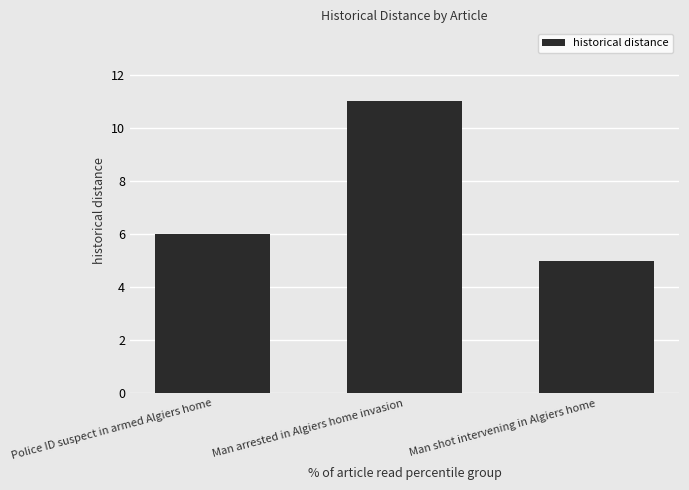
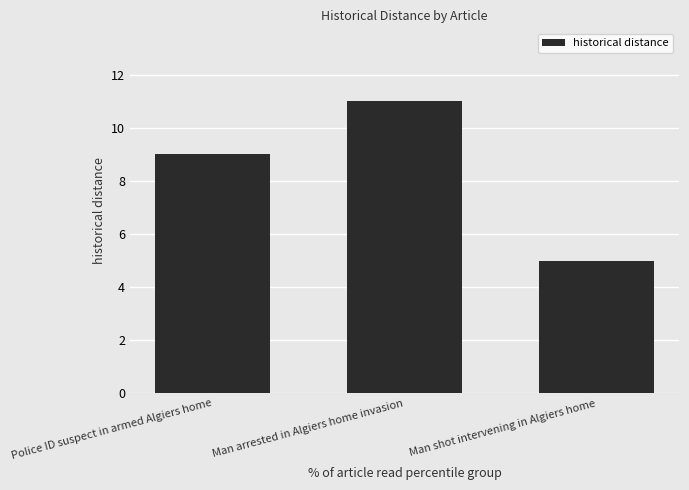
Police ID suspect in armed Algiers home: 6 -> 9
